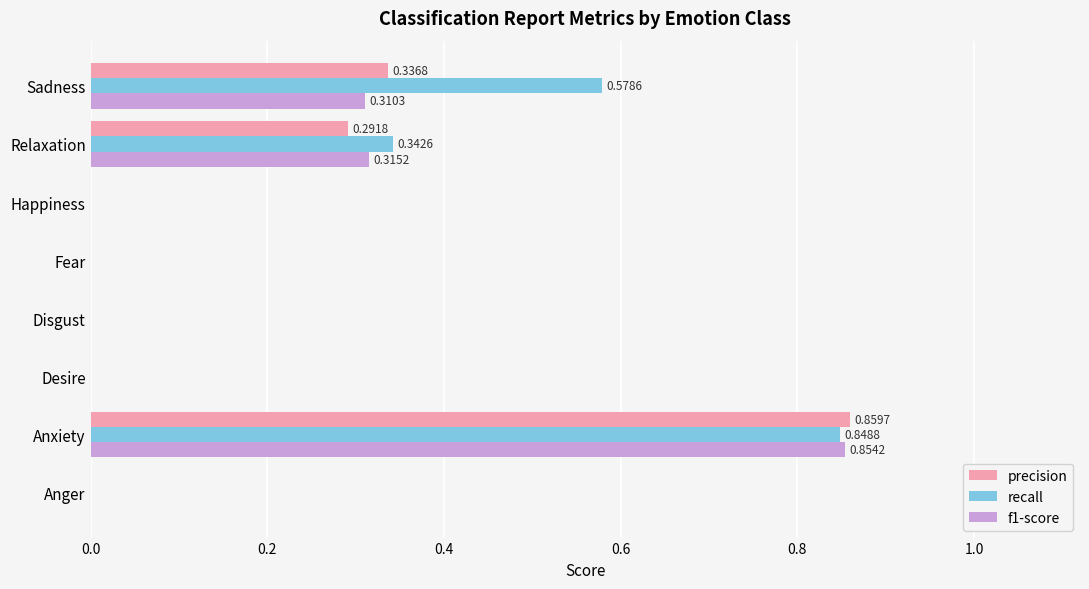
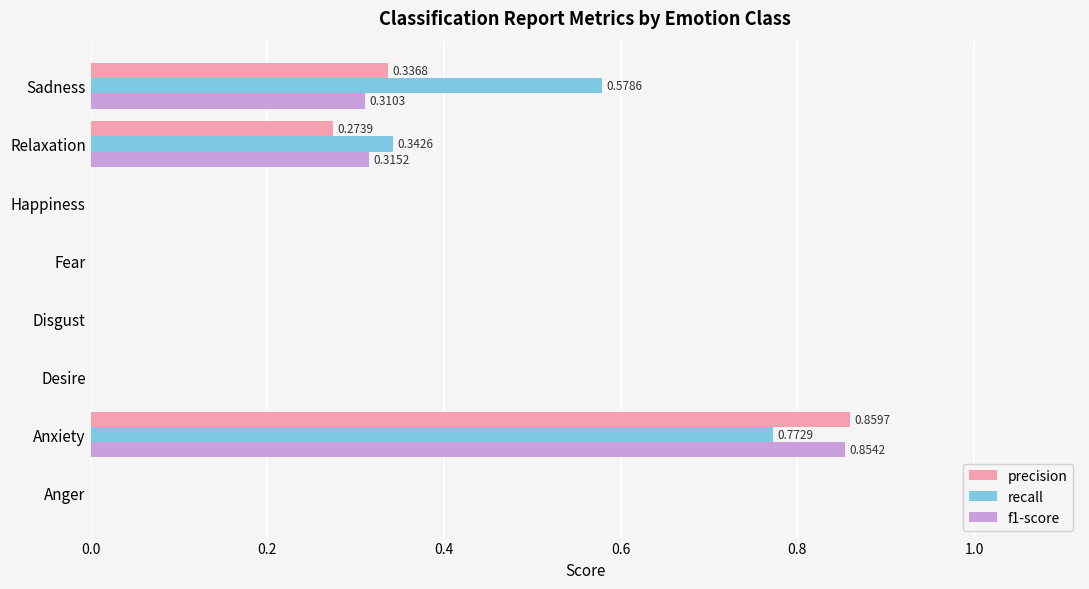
precision, Relaxation: 0.2918 -> 0.2739
recall, Anxiety: 0.8488 -> 0.7729
